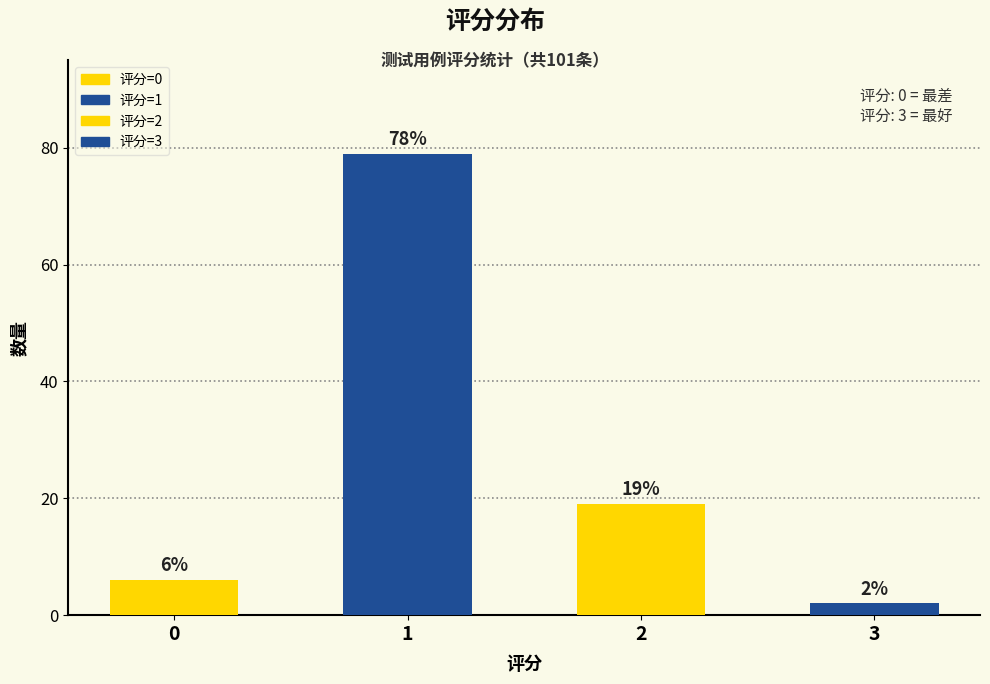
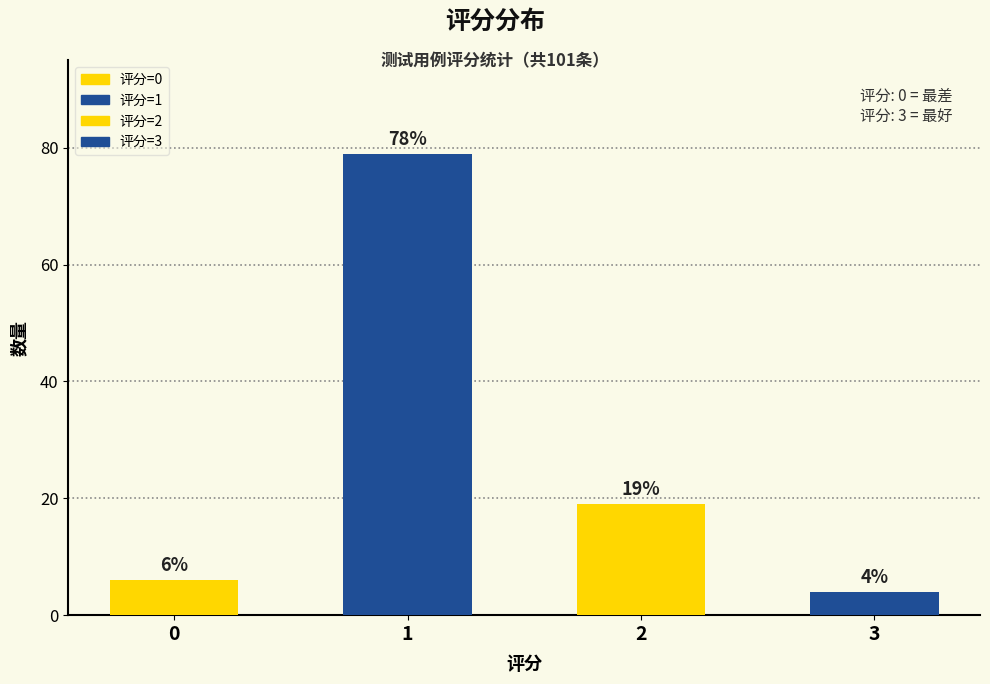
3: 2% -> 4%
